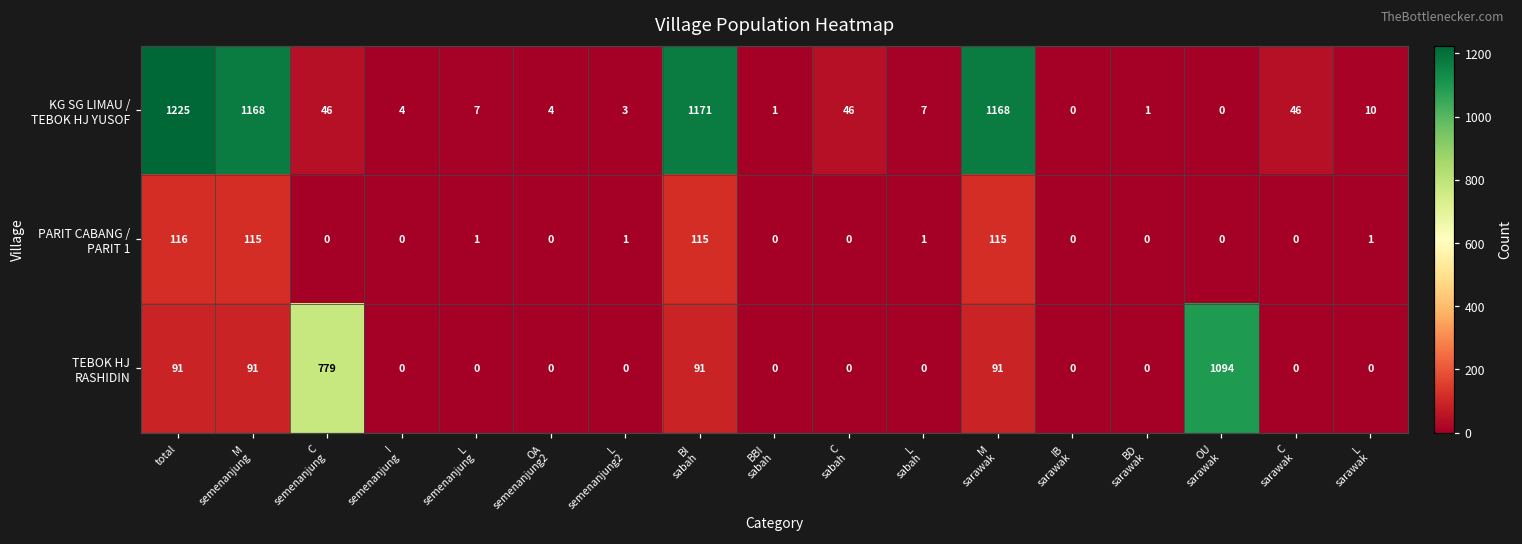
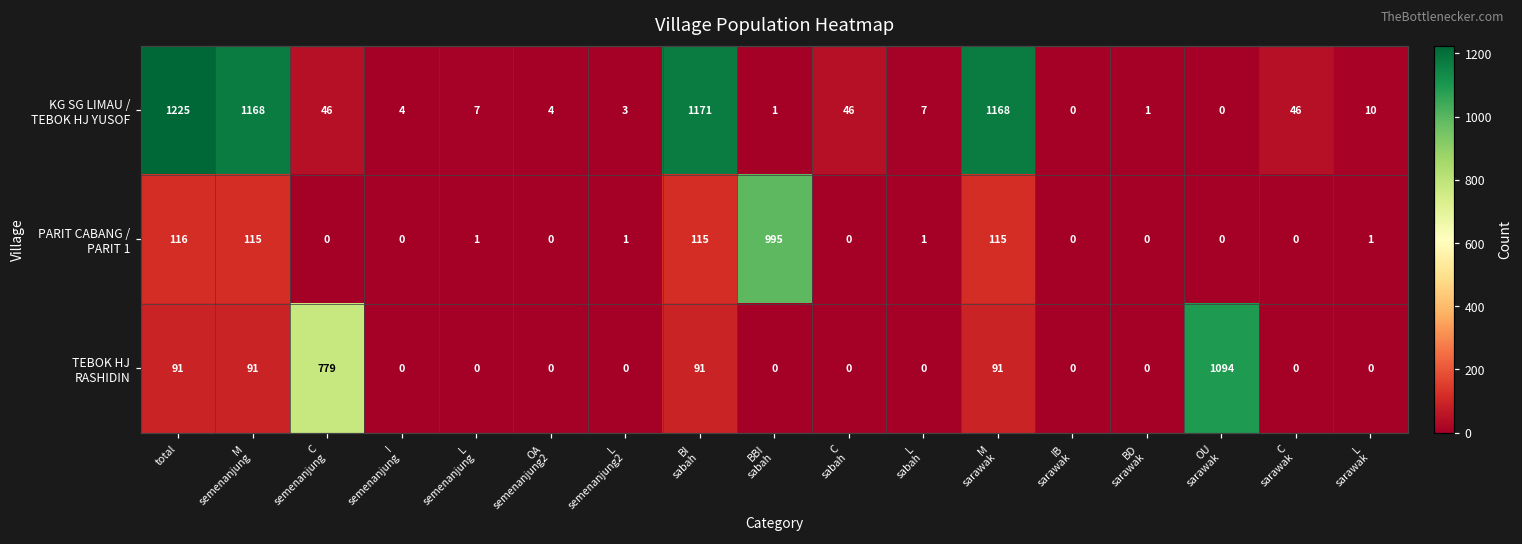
PARIT CABANG / PARIT 1, BBI sabah: 0 -> 995
